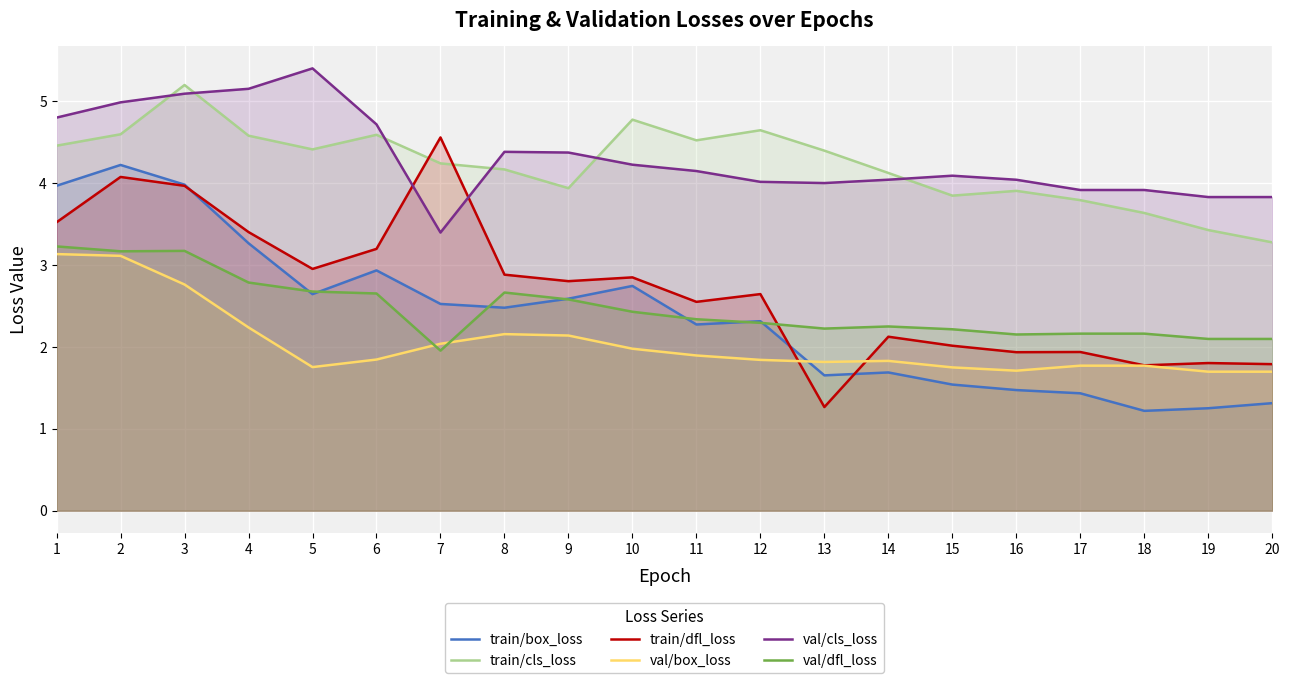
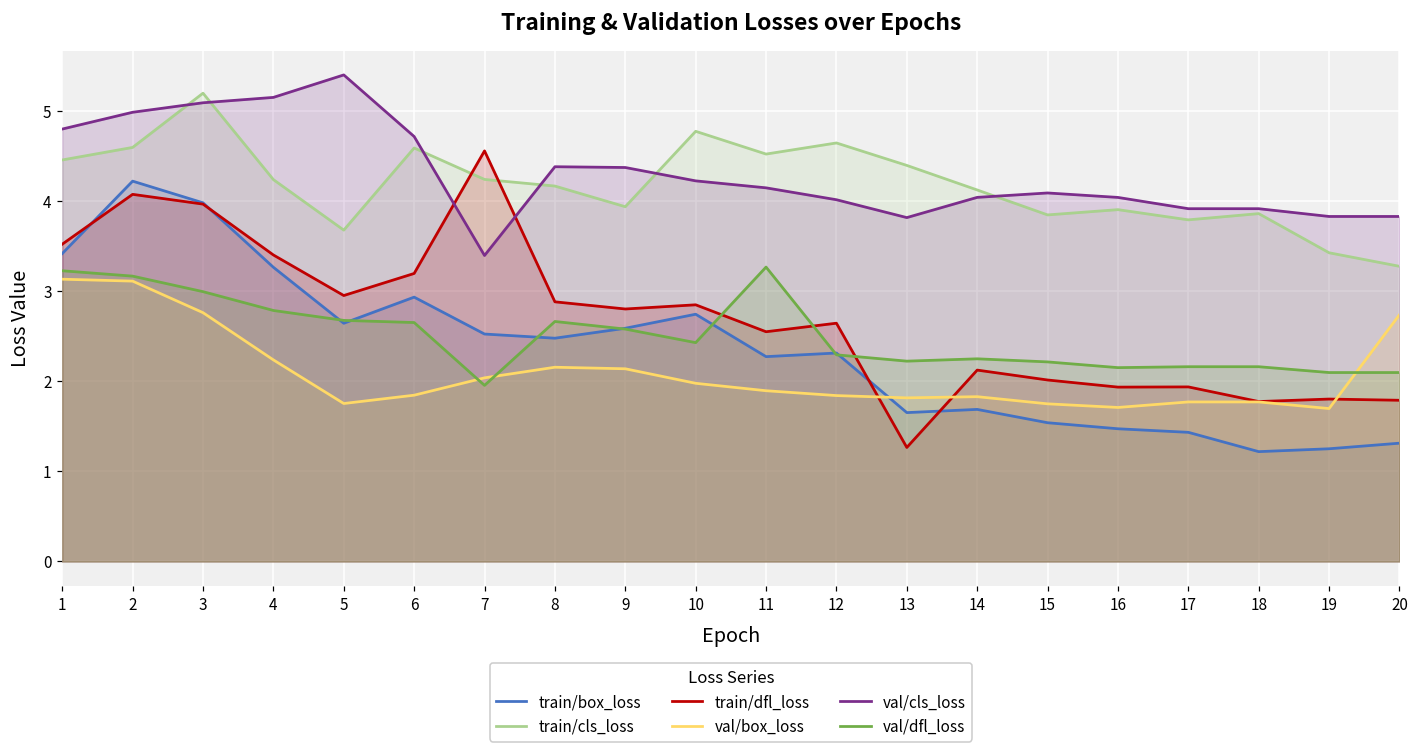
train/box_loss, 1: 4.0 -> 3.4
val/dfl_loss, 3: 3.2 -> 3.0
train/cls_loss, 4: 4.6 -> 4.2
train/cls_loss, 5: 4.4 -> 3.7
val/dfl_loss, 11: 2.3 -> 3.3
val/cls_loss, 13: 4.0 -> 3.8
train/cls_loss, 18: 3.6 -> 3.9
val/box_loss, 20: 1.7 -> 2.7
